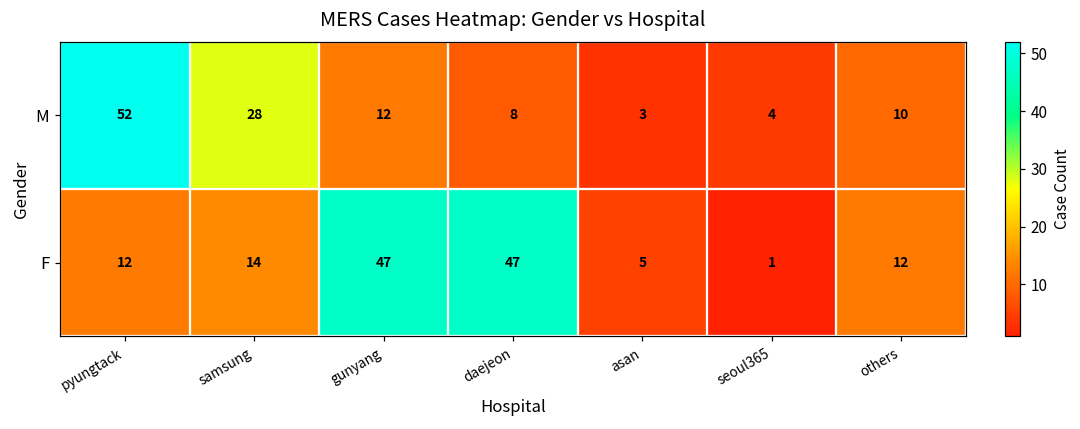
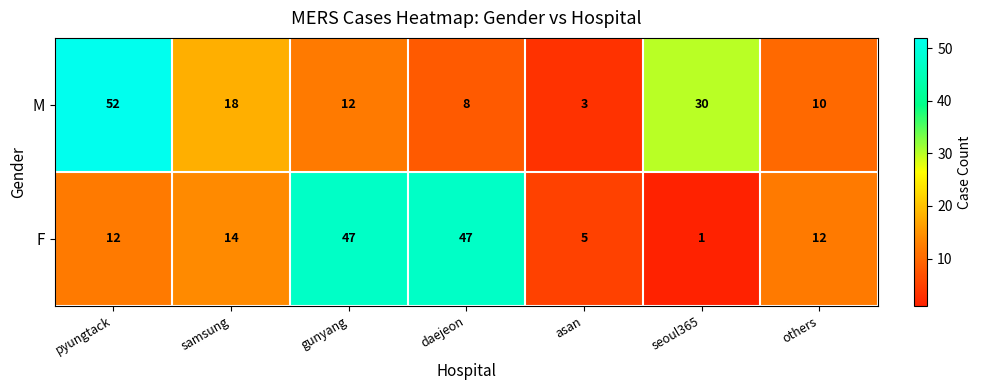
M, samsung: 28 -> 18
M, seoul365: 4 -> 30
